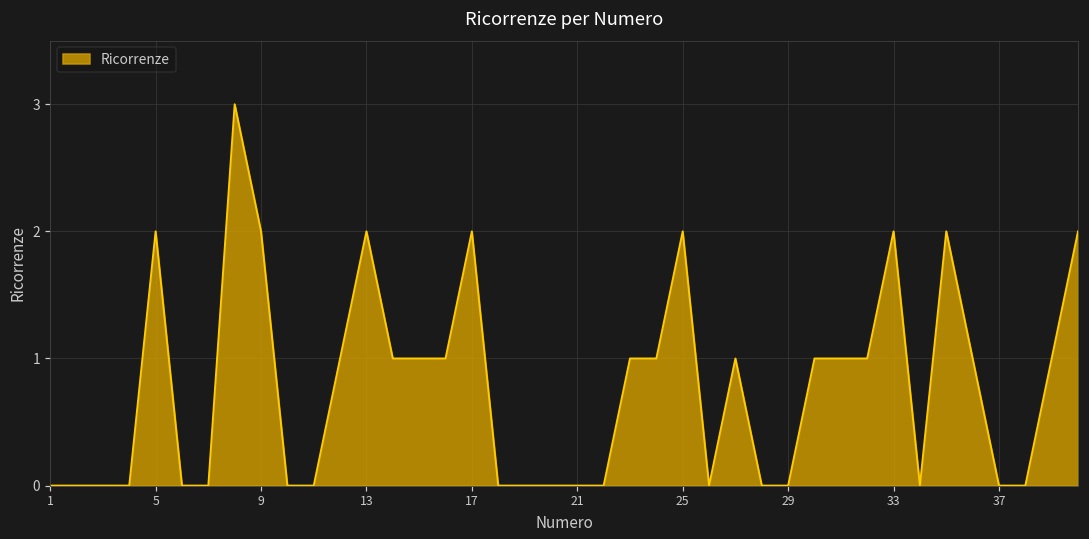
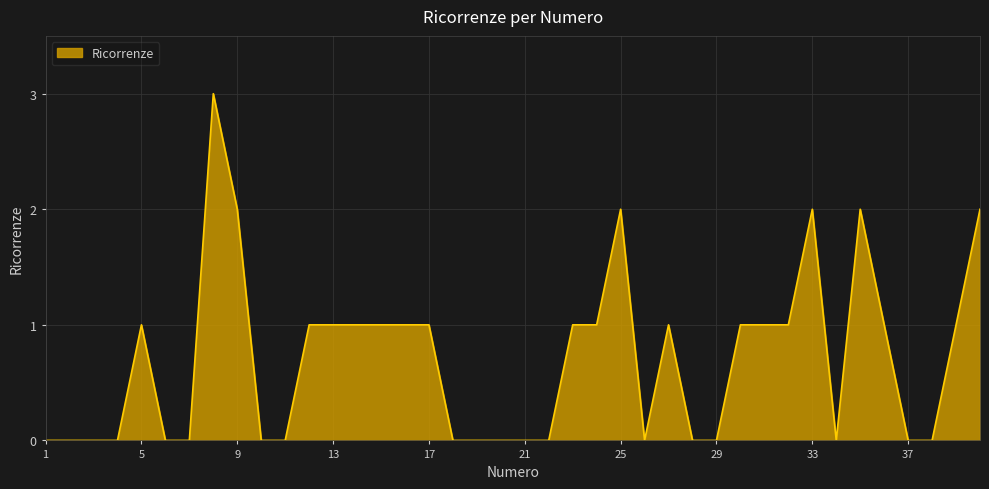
5: 2 -> 1
13: 2 -> 1
17: 2 -> 1
